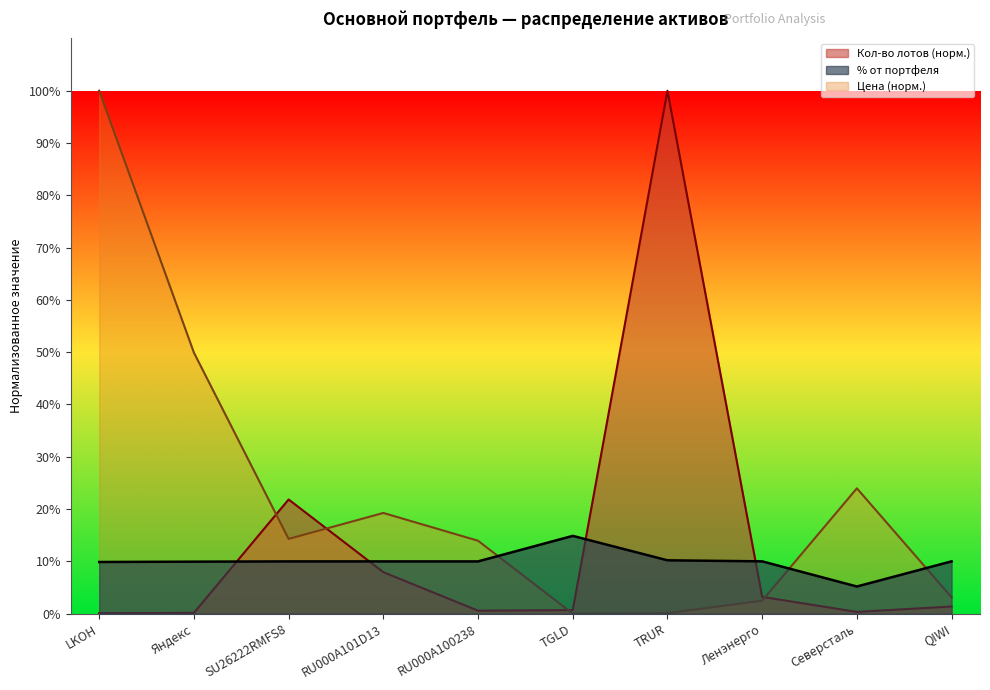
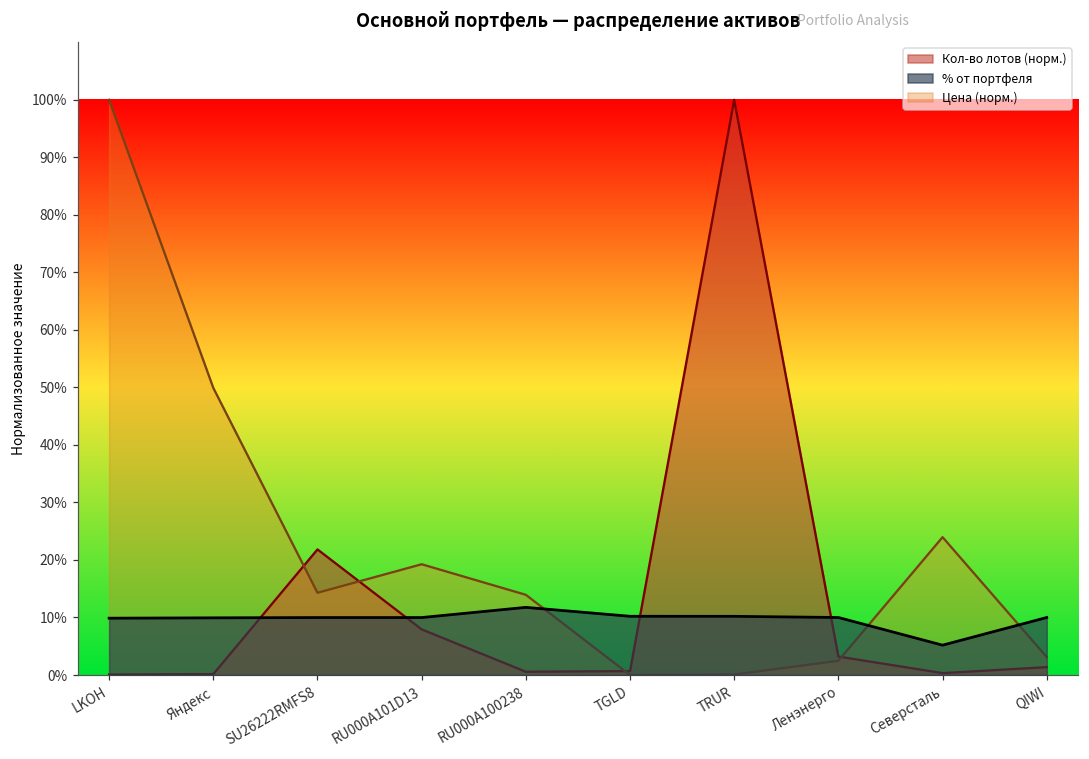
% от портфеля, RU000A100238: 10% -> 12%
% от портфеля, TGLD: 15% -> 10%
